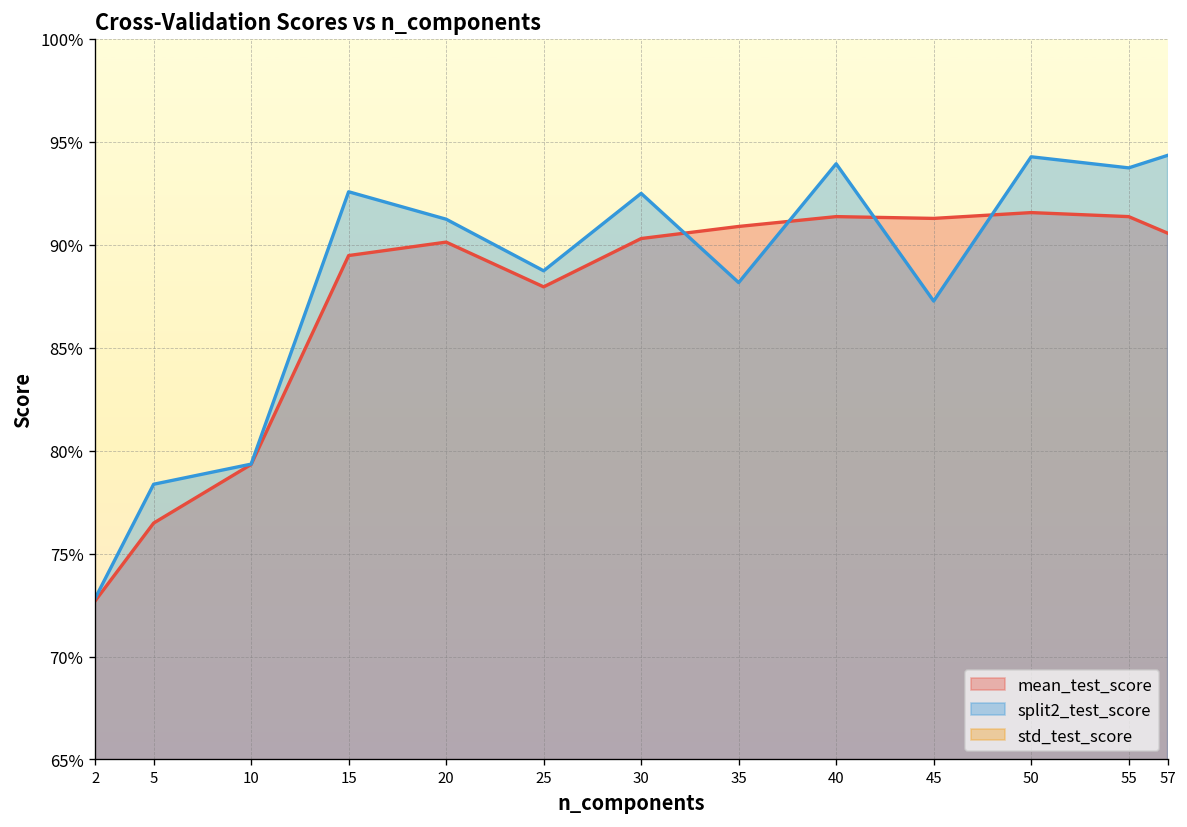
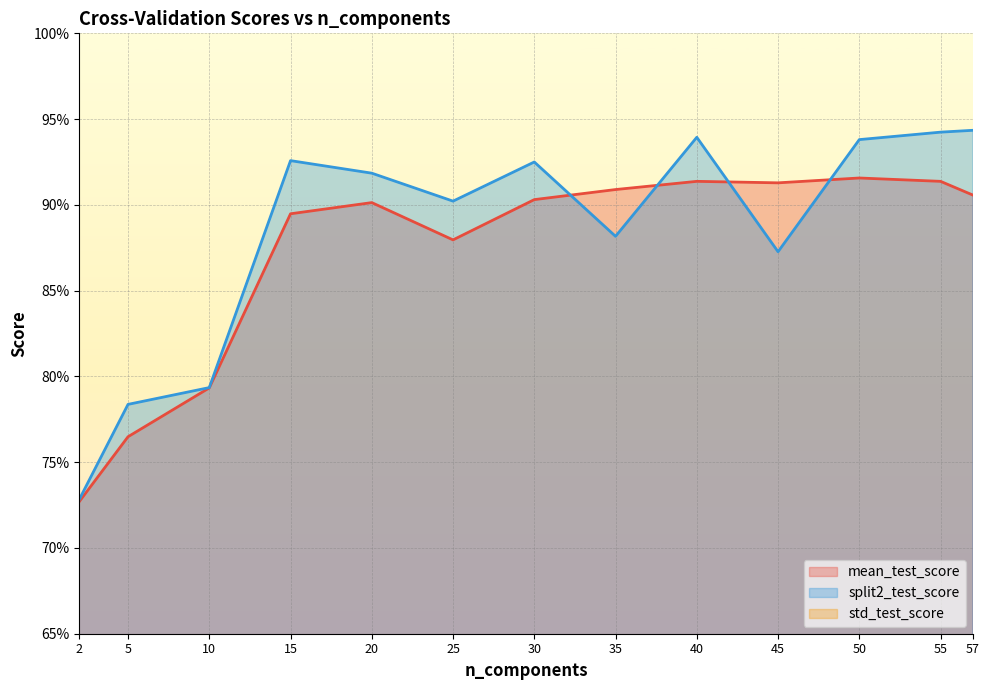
split2_test_score, 20: 91.2% -> 91.8%
split2_test_score, 25: 88.7% -> 90.2%
split2_test_score, 50: 94.3% -> 93.8%
split2_test_score, 55: 93.7% -> 94.2%
